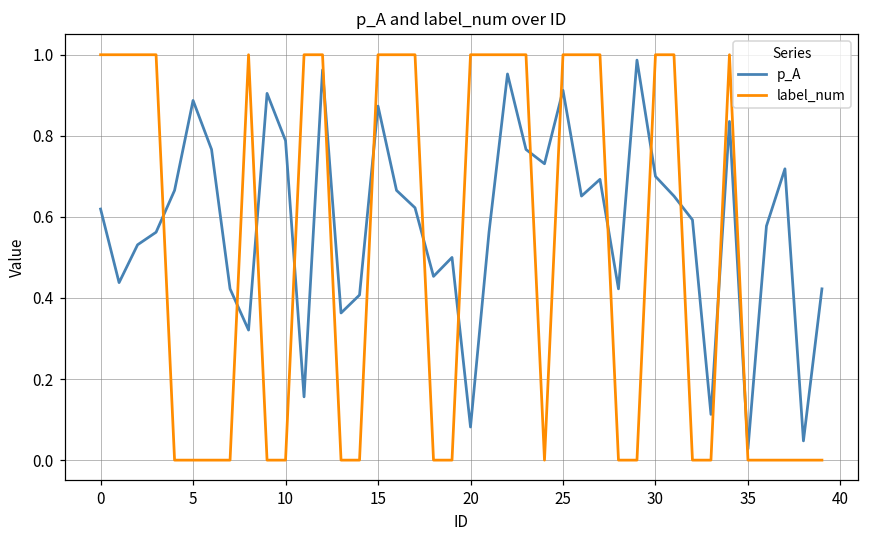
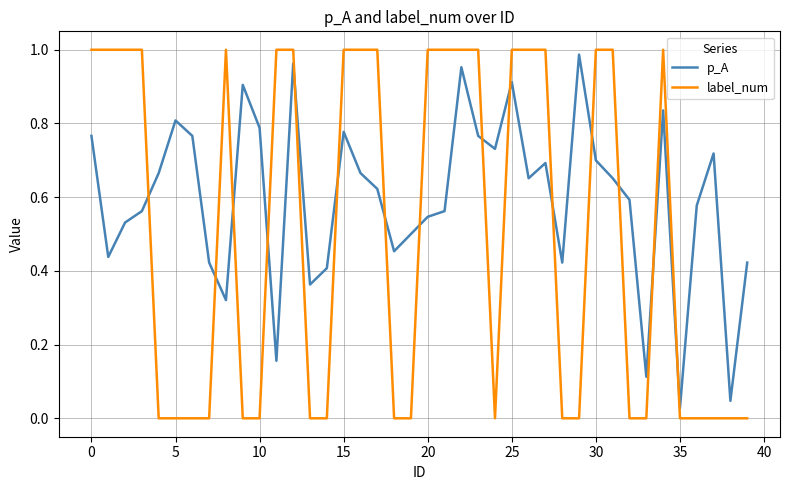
p_A, 0: 0.62 -> 0.77
p_A, 5: 0.89 -> 0.81
p_A, 15: 0.87 -> 0.78
p_A, 20: 0.08 -> 0.55
